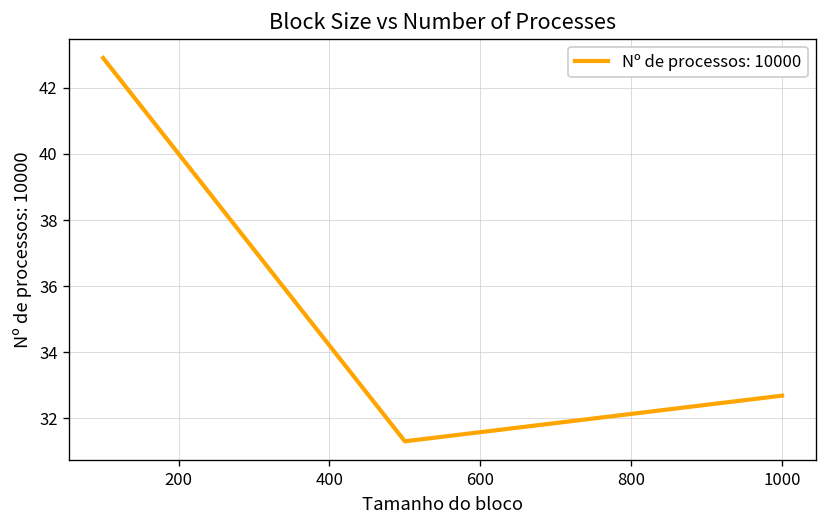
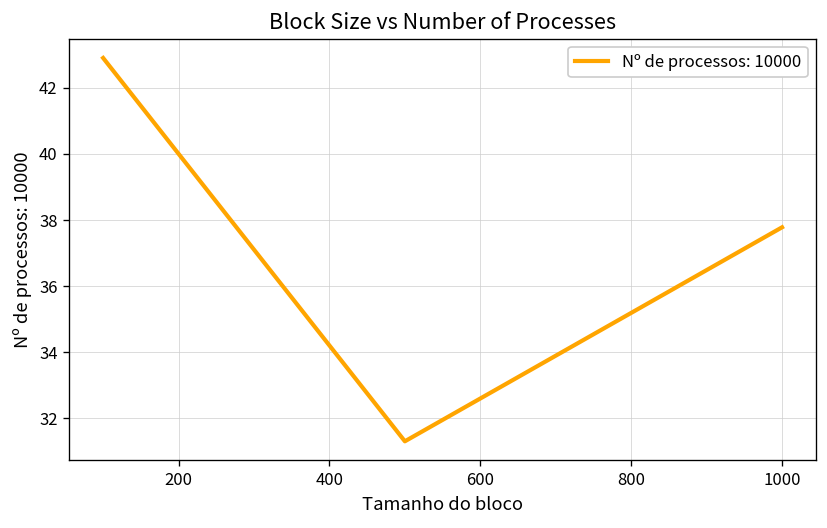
1000: 32.7 -> 37.8
